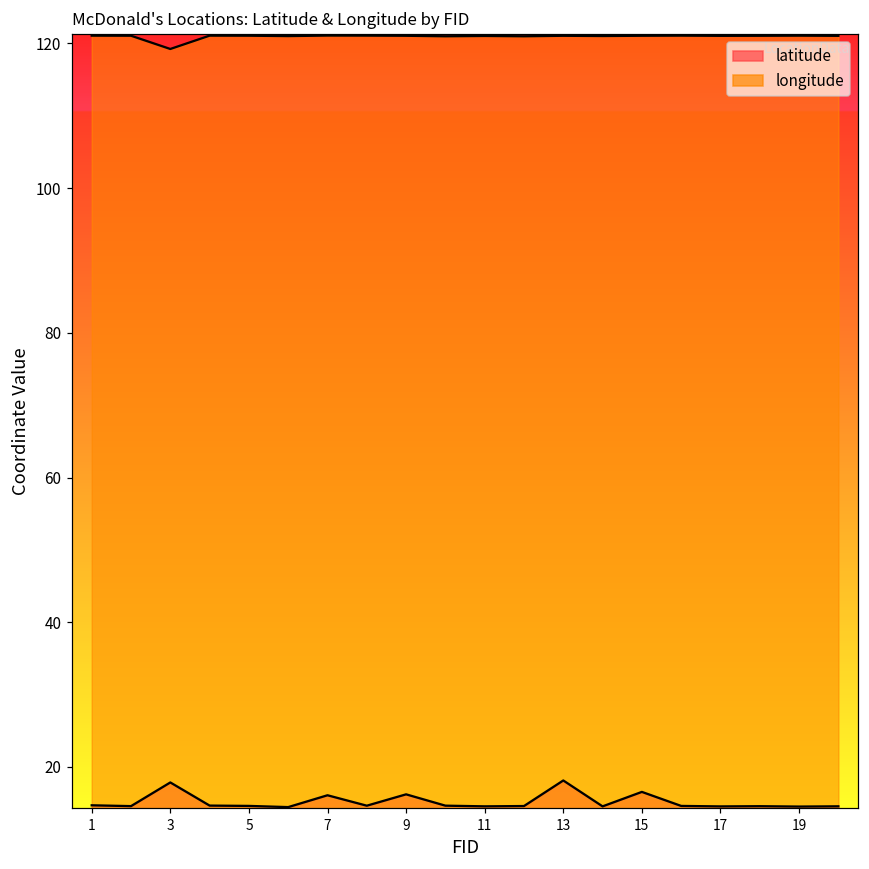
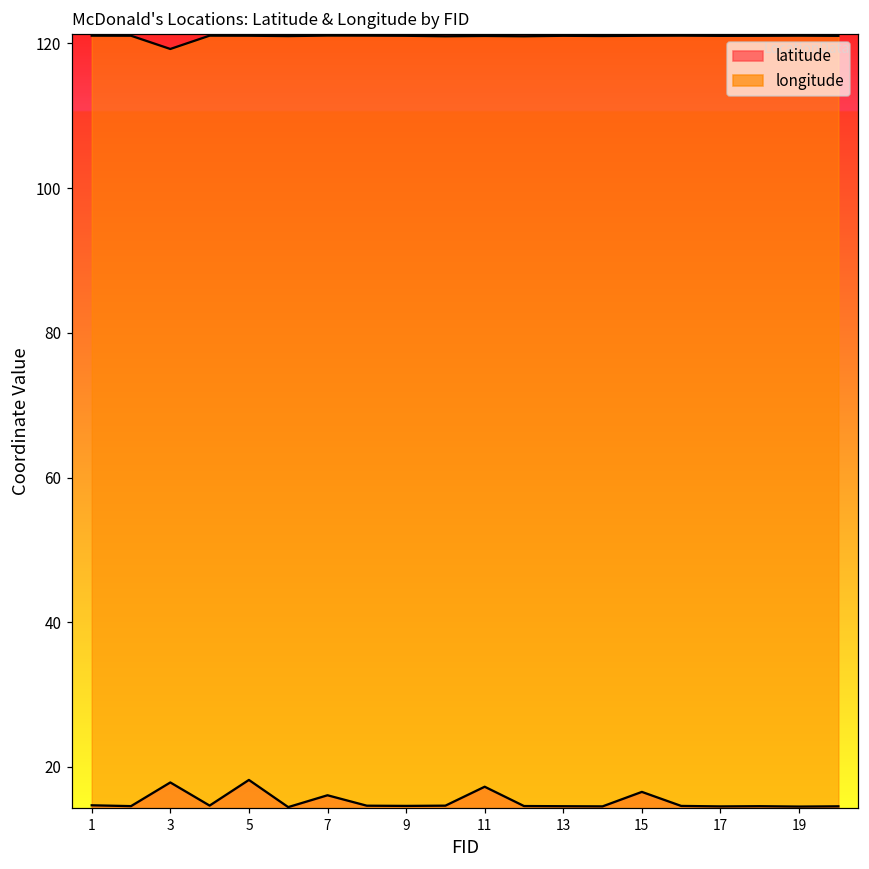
latitude, 5: 15 -> 18
latitude, 9: 16 -> 15
latitude, 11: 15 -> 17
latitude, 13: 18 -> 15
